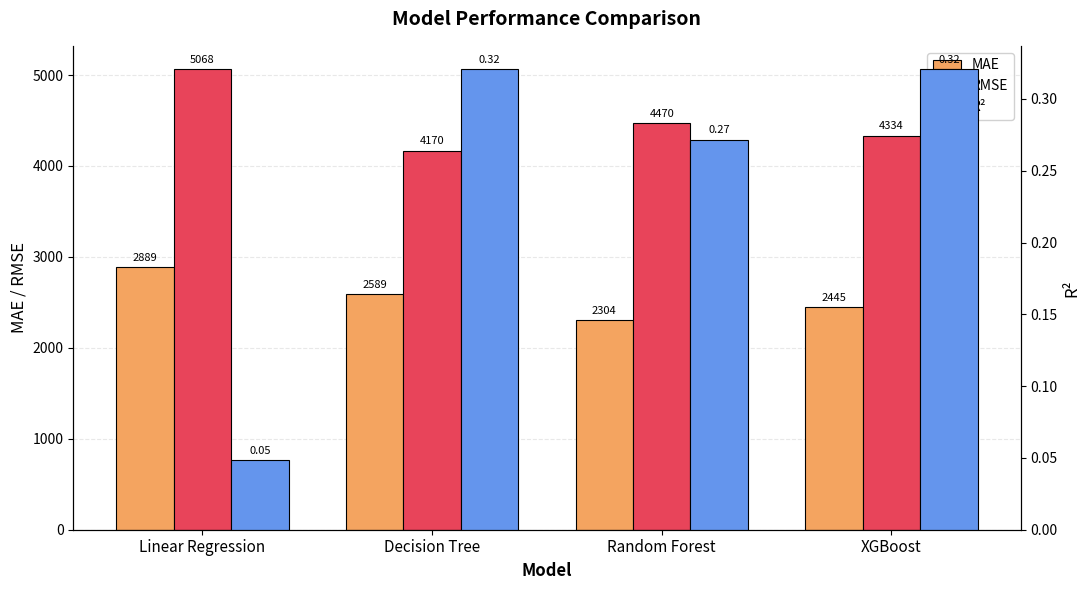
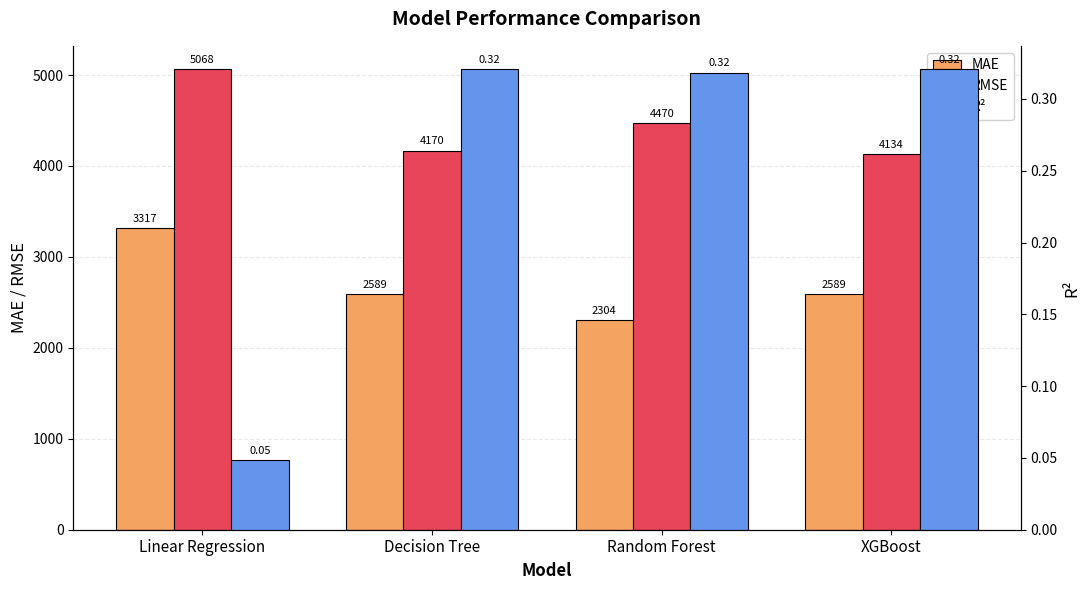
MAE, Linear Regression: 2889 -> 3317
MAE, XGBoost: 2445 -> 2589
RMSE, XGBoost: 4334 -> 4134
R², Random Forest: 0.27 -> 0.32
